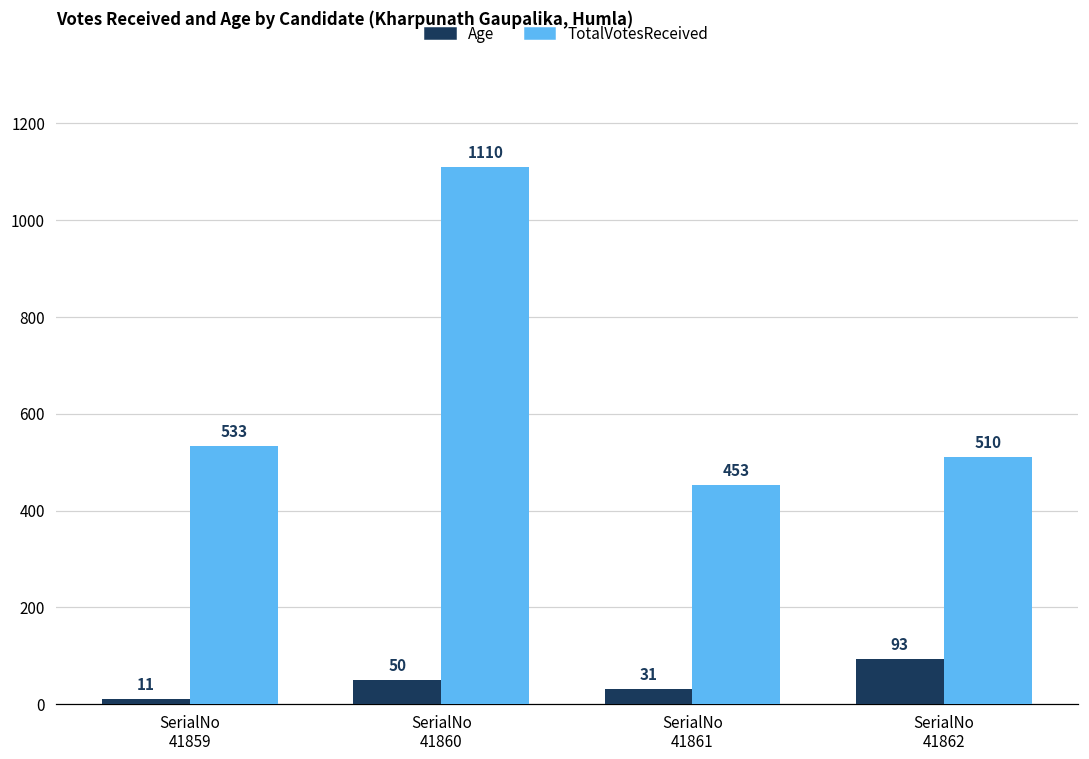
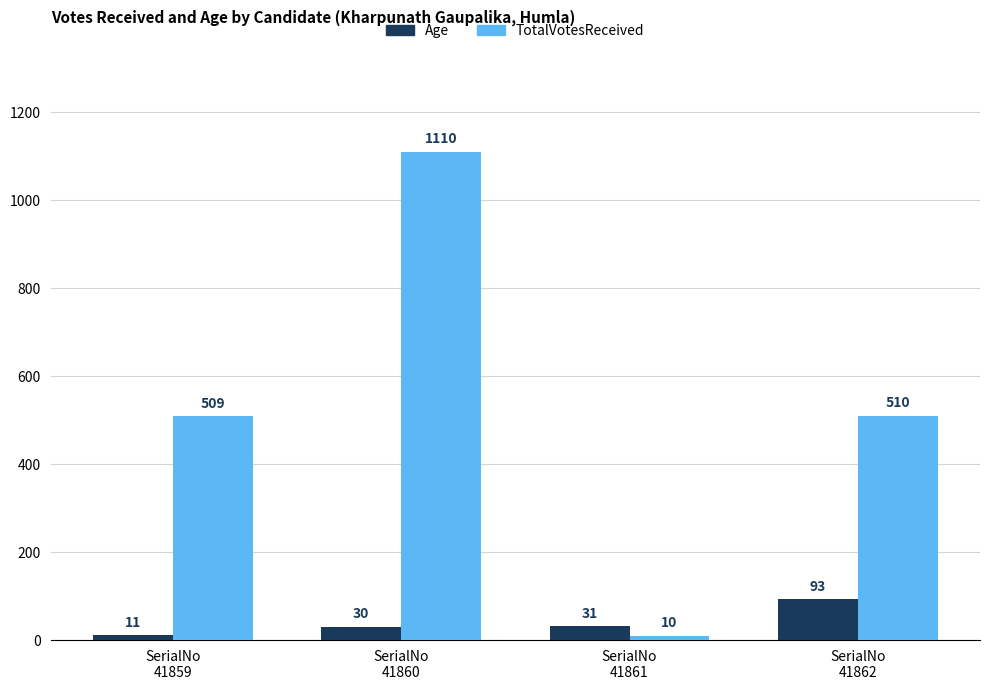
TotalVotesReceived, SerialNo 41859: 533 -> 509
Age, SerialNo 41860: 50 -> 30
TotalVotesReceived, SerialNo 41861: 453 -> 10
